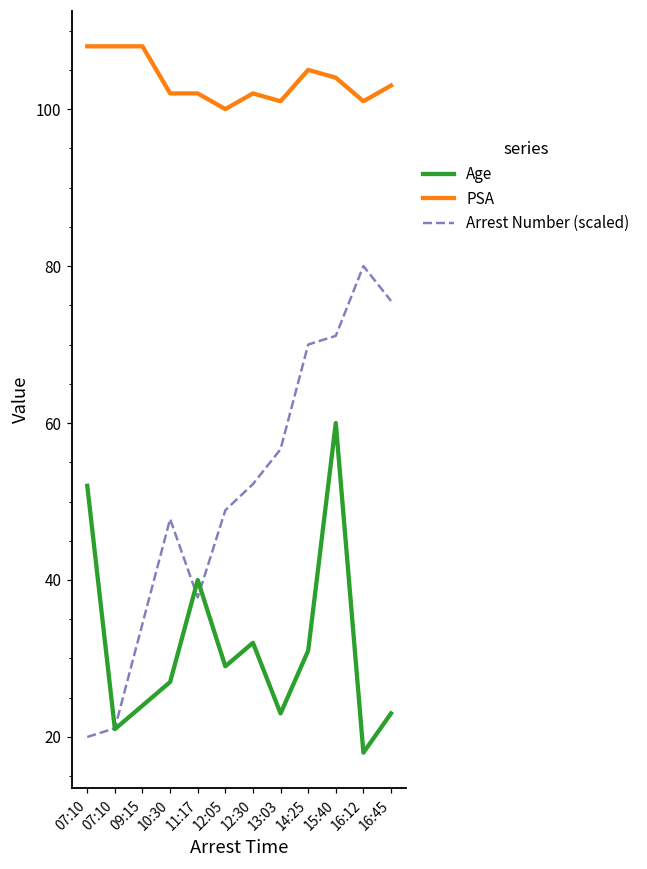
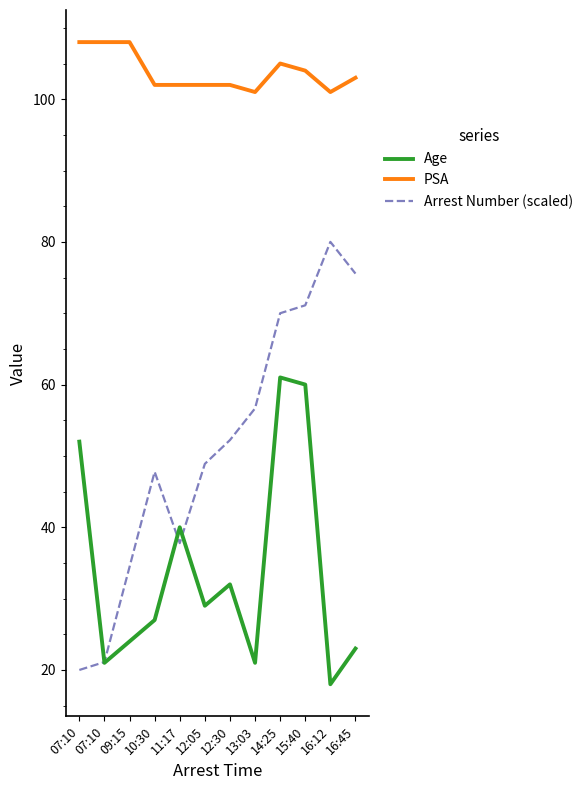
PSA, 12:05: 100 -> 102
Age, 13:03: 23 -> 21
Age, 14:25: 31 -> 61
